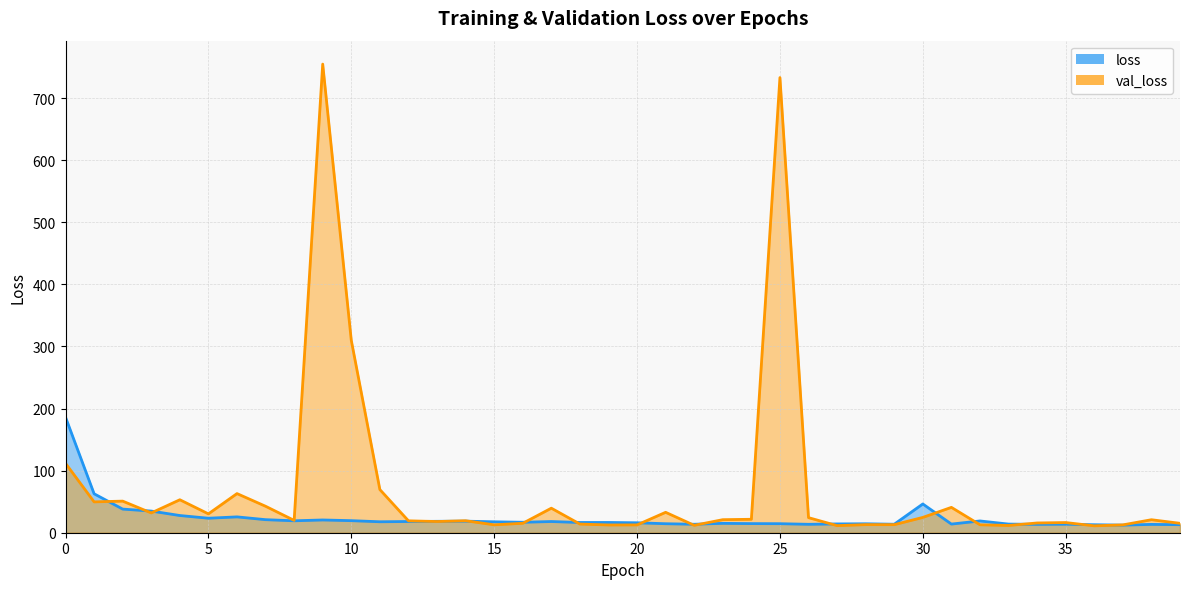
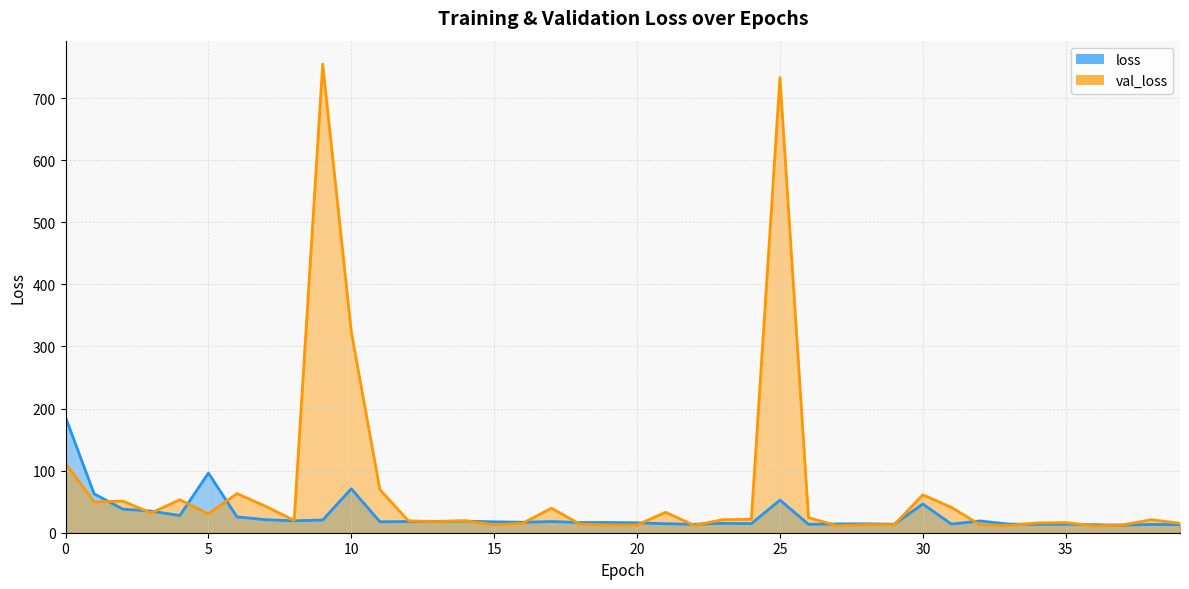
loss, 5: 20 -> 100
loss, 10: 20 -> 70
val_loss, 10: 310 -> 320
loss, 25: 10 -> 50
val_loss, 30: 20 -> 60
